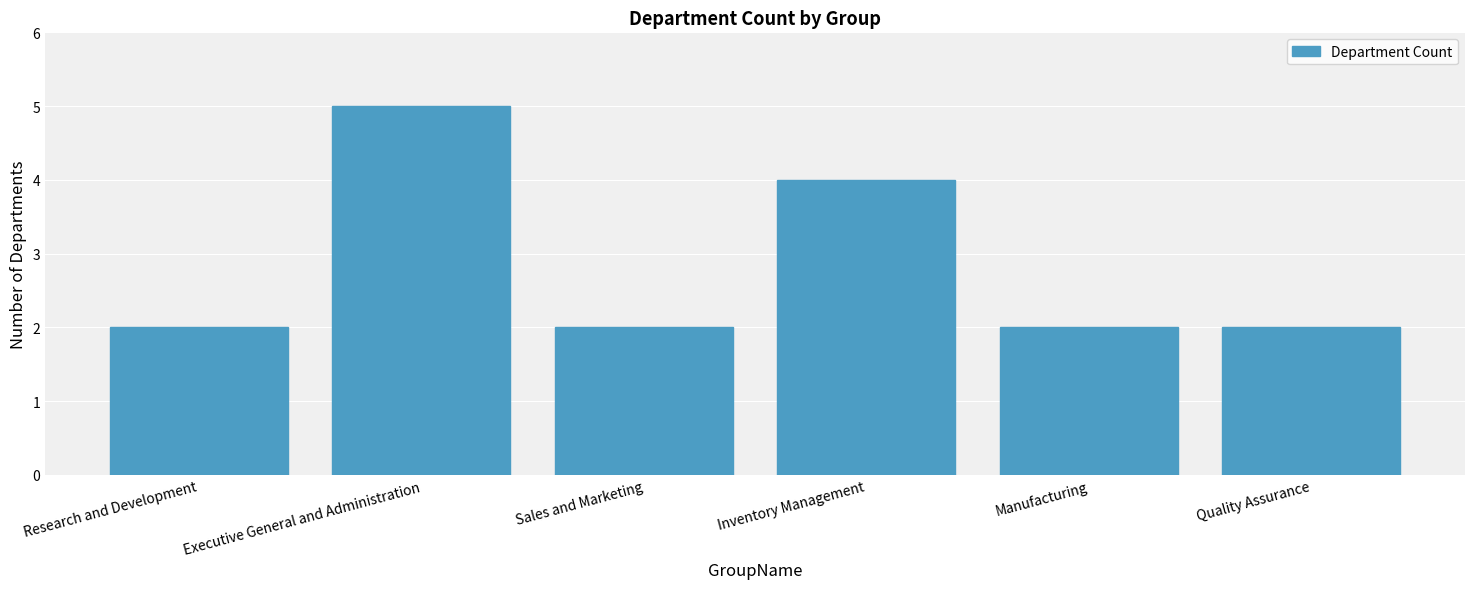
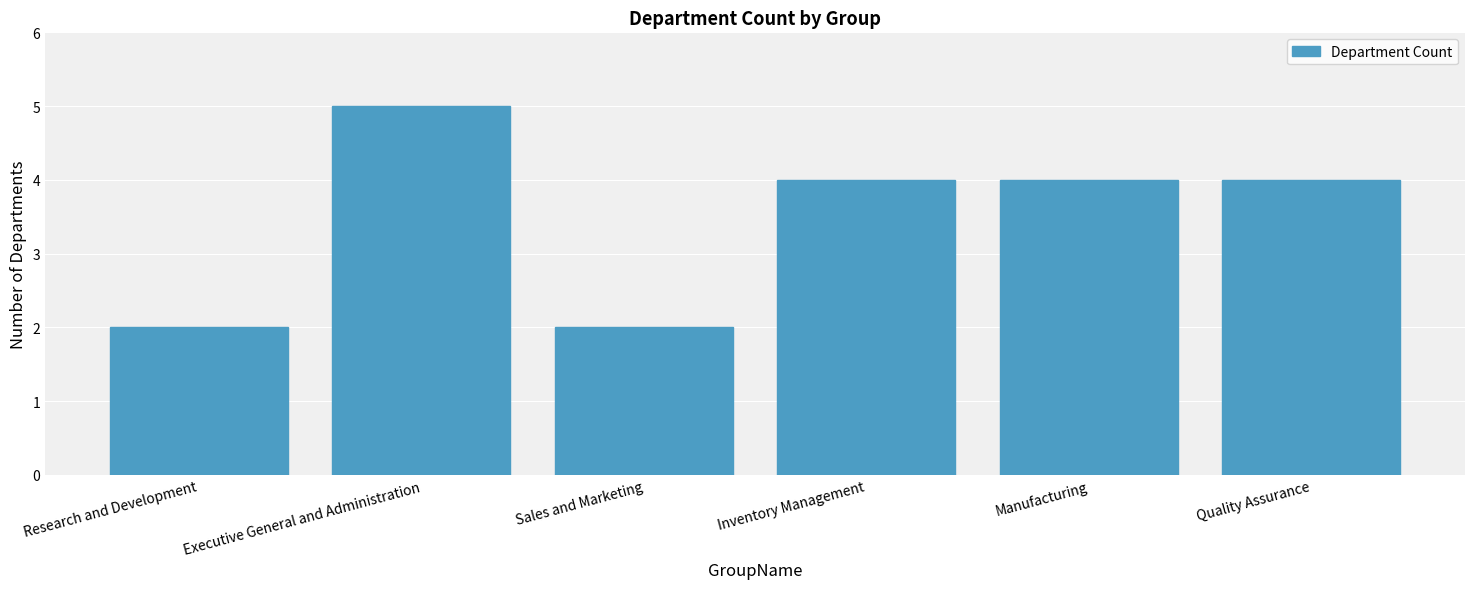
Manufacturing: 2 -> 4
Quality Assurance: 2 -> 4
